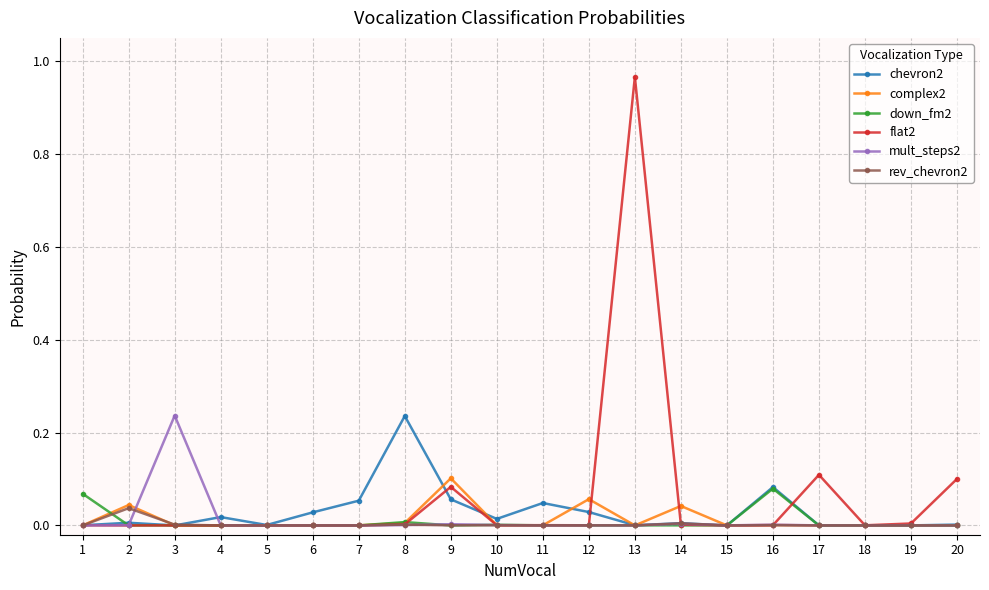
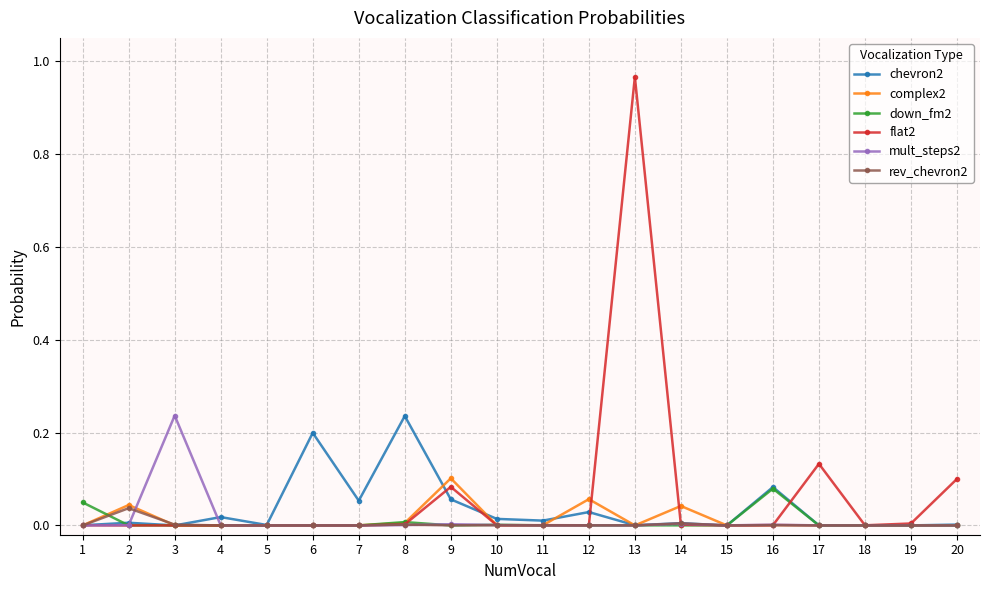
down_fm2, 1: 0.07 -> 0.05
chevron2, 6: 0.03 -> 0.20
chevron2, 11: 0.05 -> 0.01
flat2, 17: 0.11 -> 0.13
